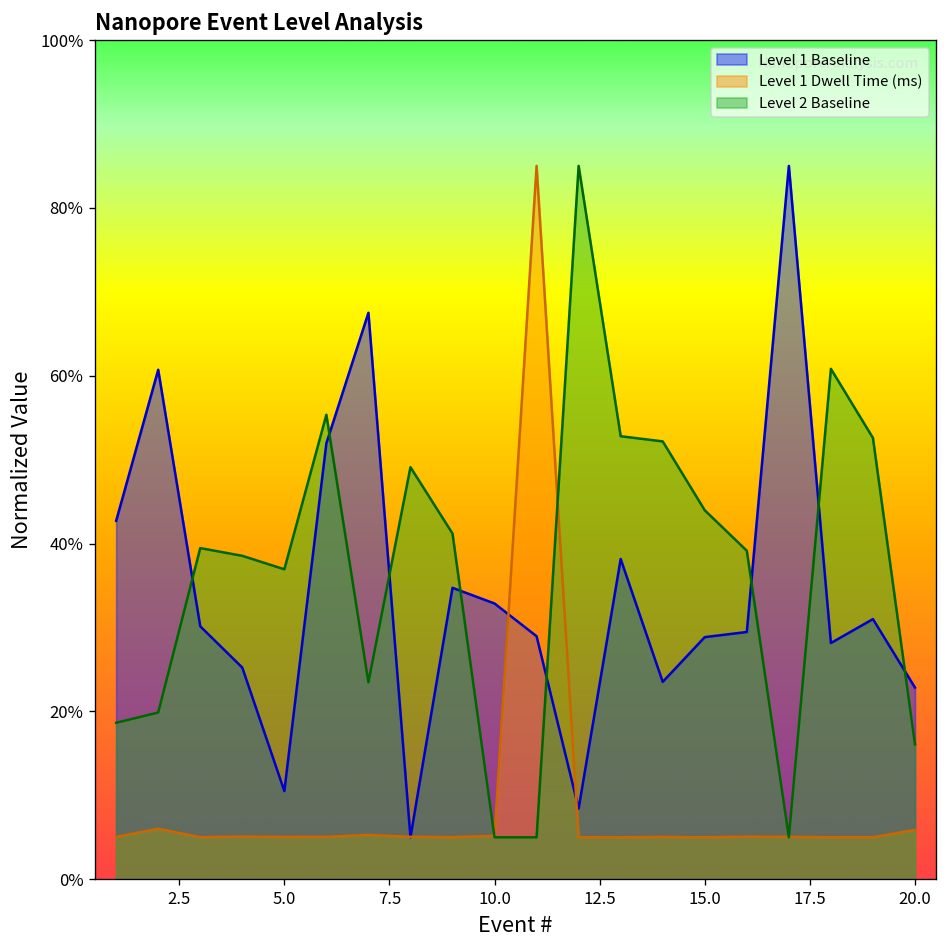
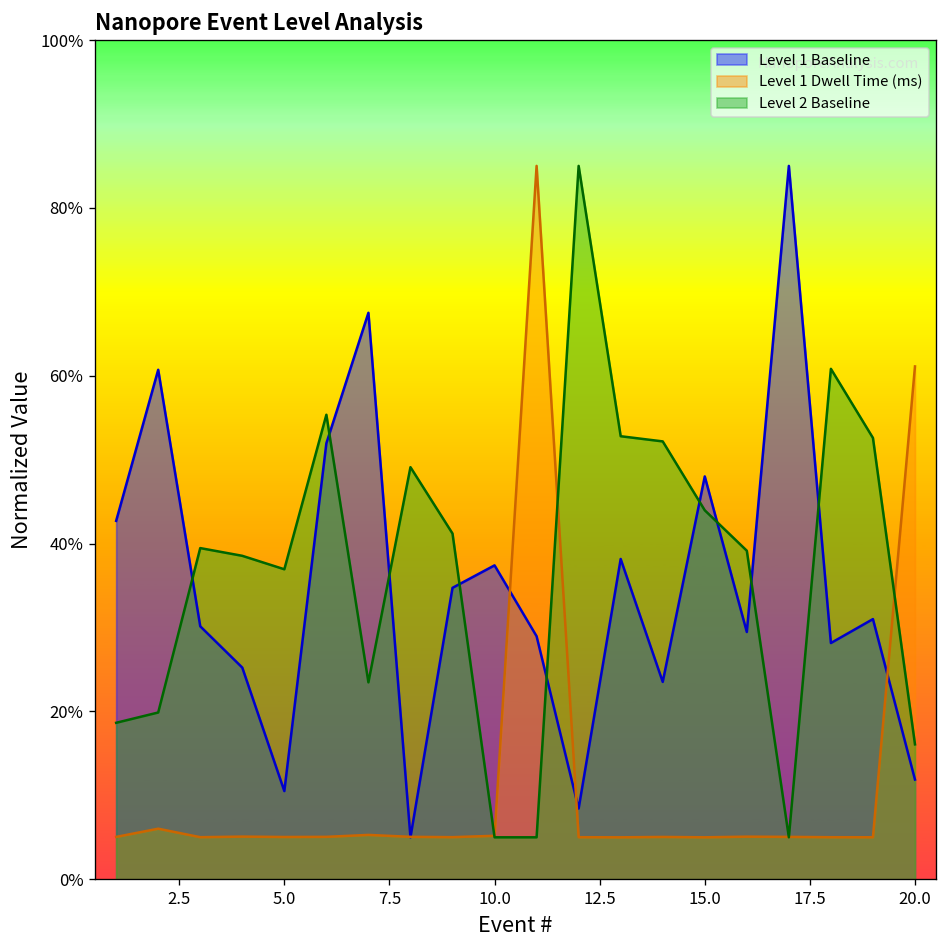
Level 1 Baseline, 10.0: 33% -> 37%
Level 1 Baseline, 15.0: 29% -> 48%
Level 1 Baseline, 20.0: 23% -> 12%
Level 1 Dwell Time (ms), 20.0: 6% -> 61%
